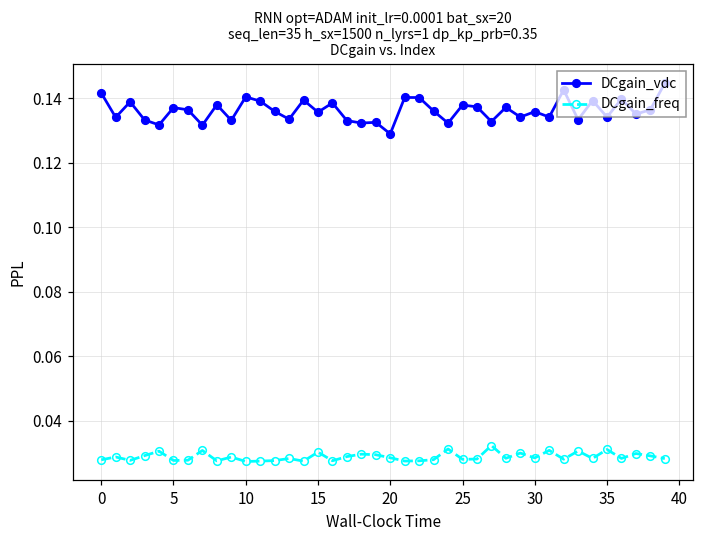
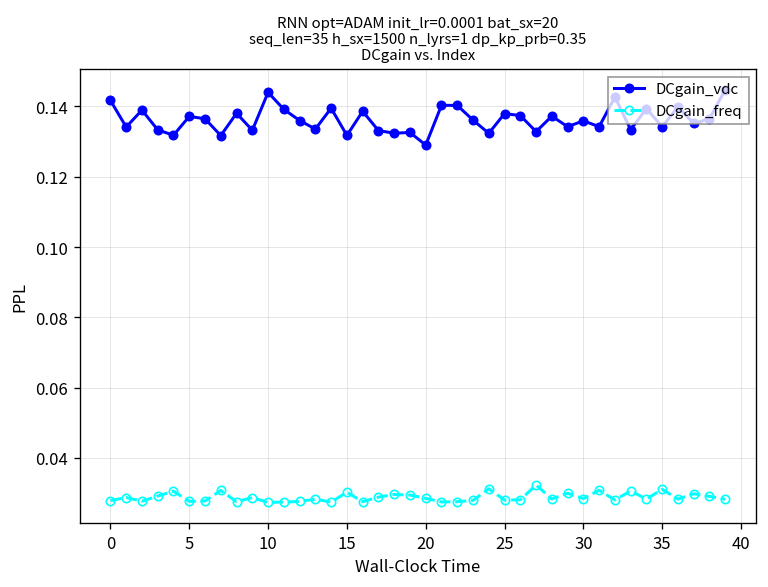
DCgain_vdc, 10: 0.140 -> 0.144
DCgain_vdc, 15: 0.136 -> 0.132
